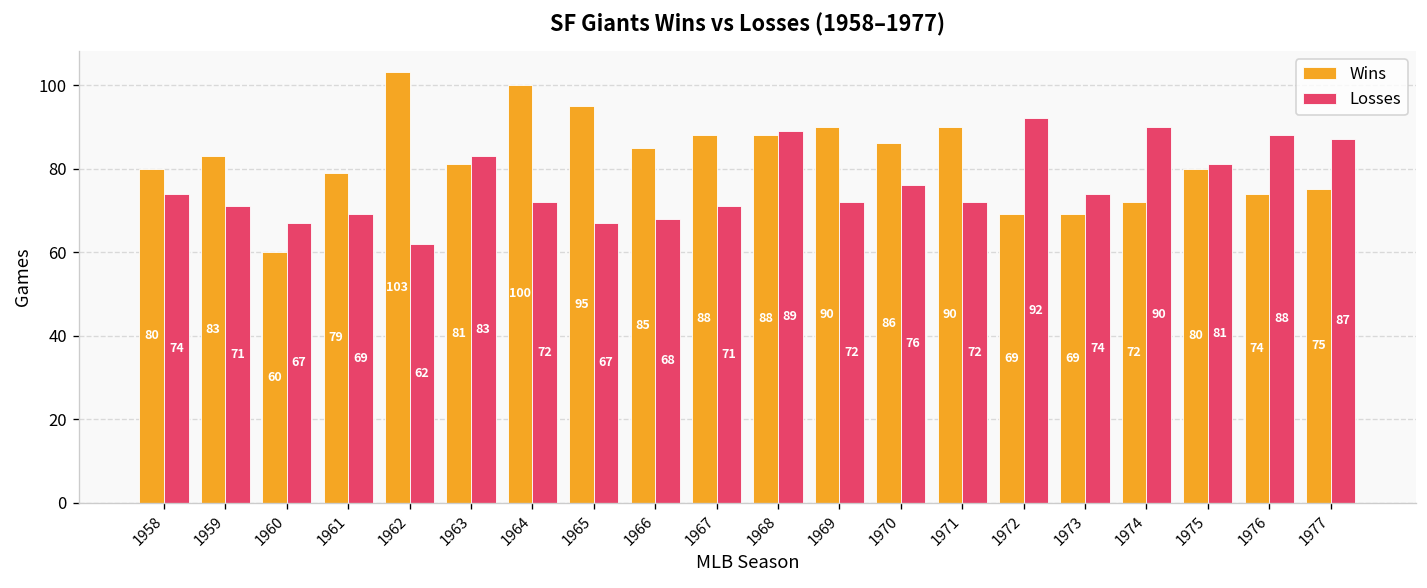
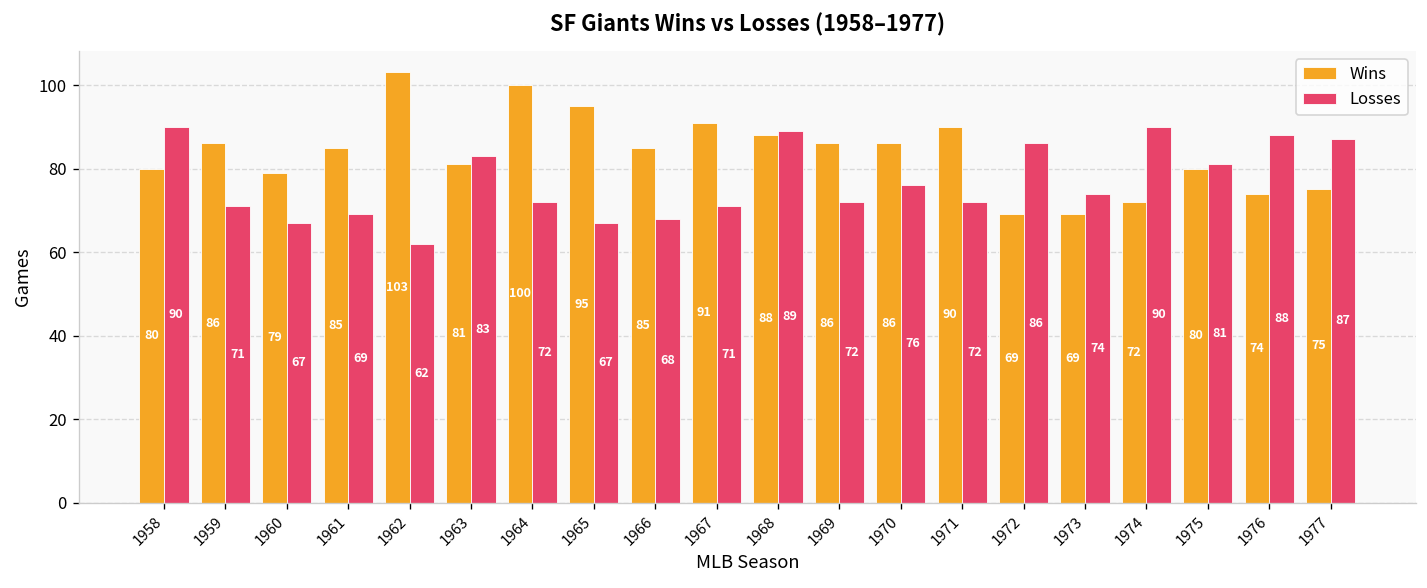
Losses, 1958: 74 -> 90
Wins, 1959: 83 -> 86
Wins, 1960: 60 -> 79
Wins, 1961: 79 -> 85
Wins, 1967: 88 -> 91
Wins, 1969: 90 -> 86
Losses, 1972: 92 -> 86
